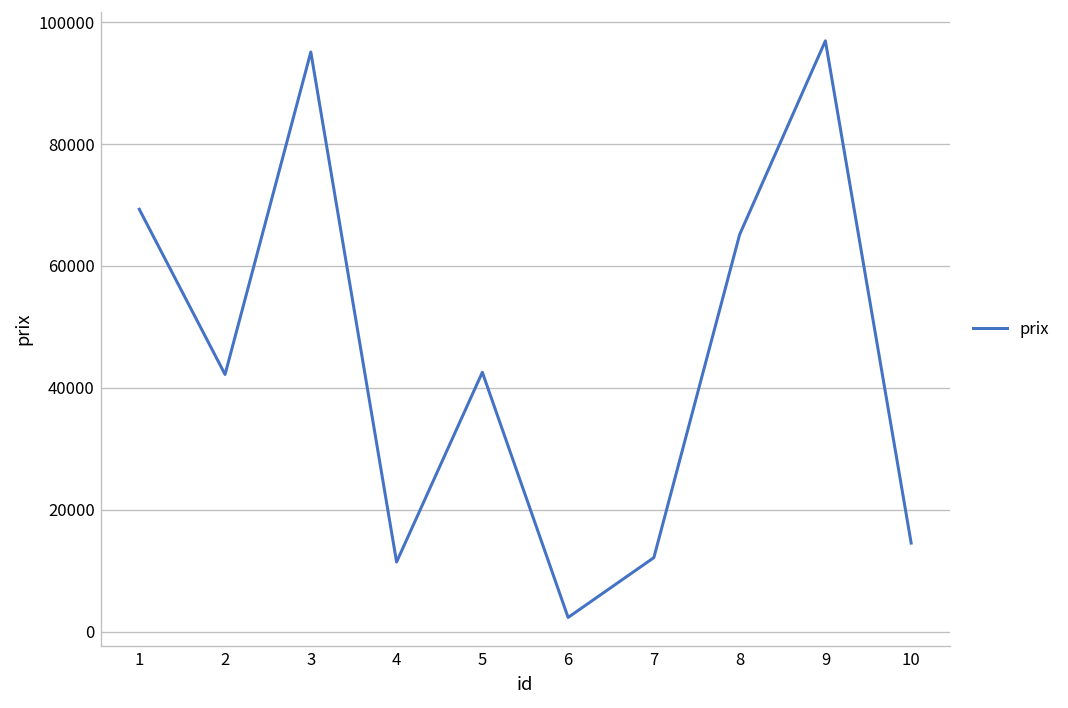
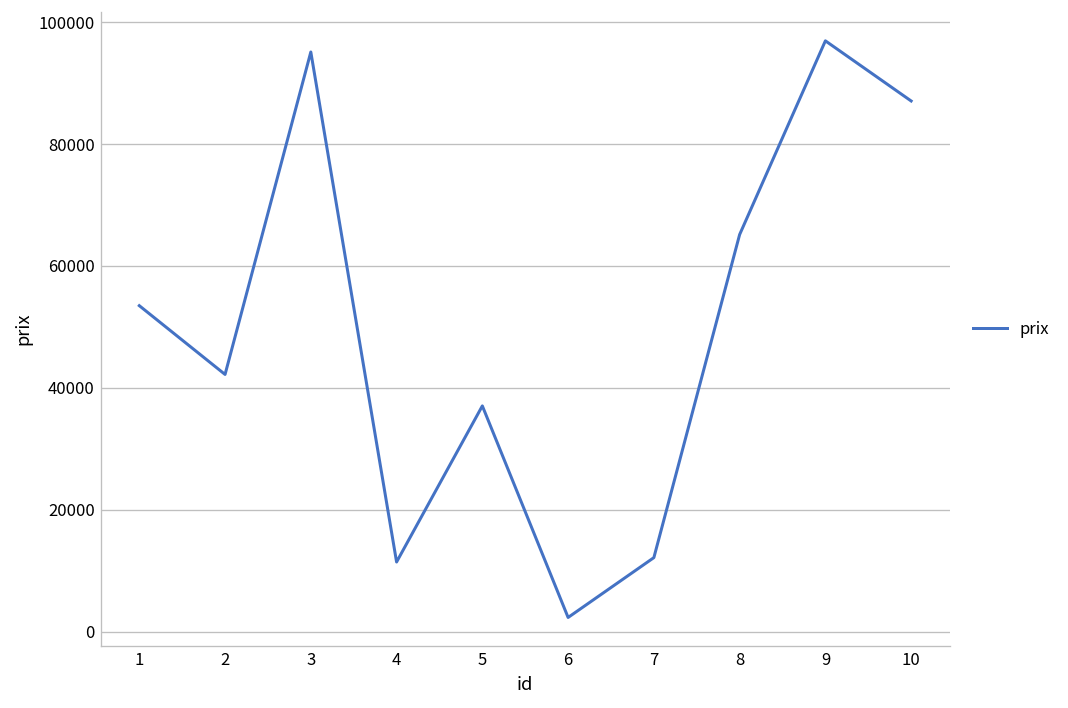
1: 69000 -> 53000
5: 43000 -> 37000
10: 15000 -> 87000
